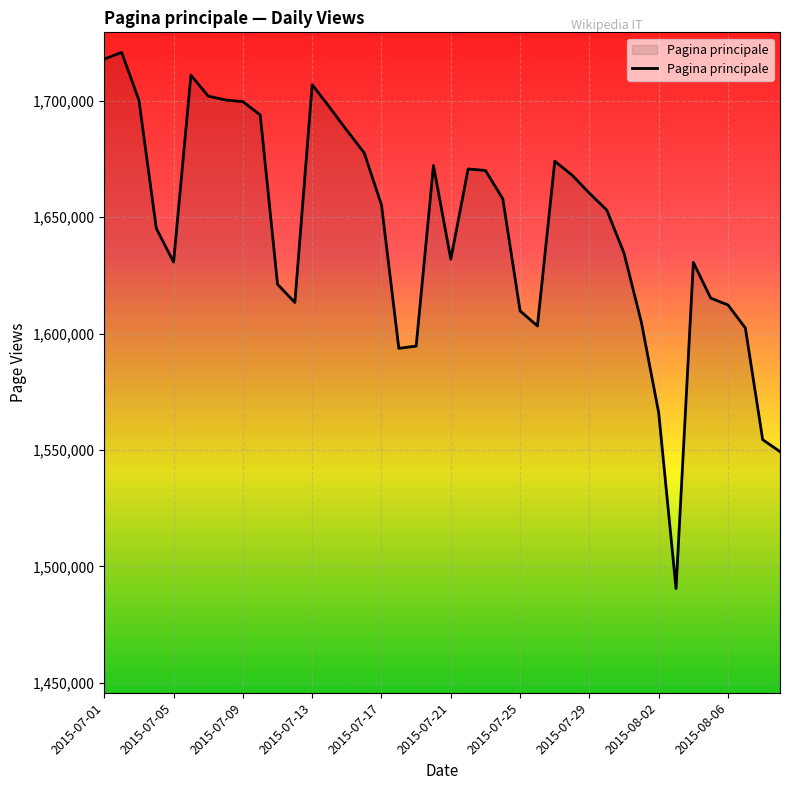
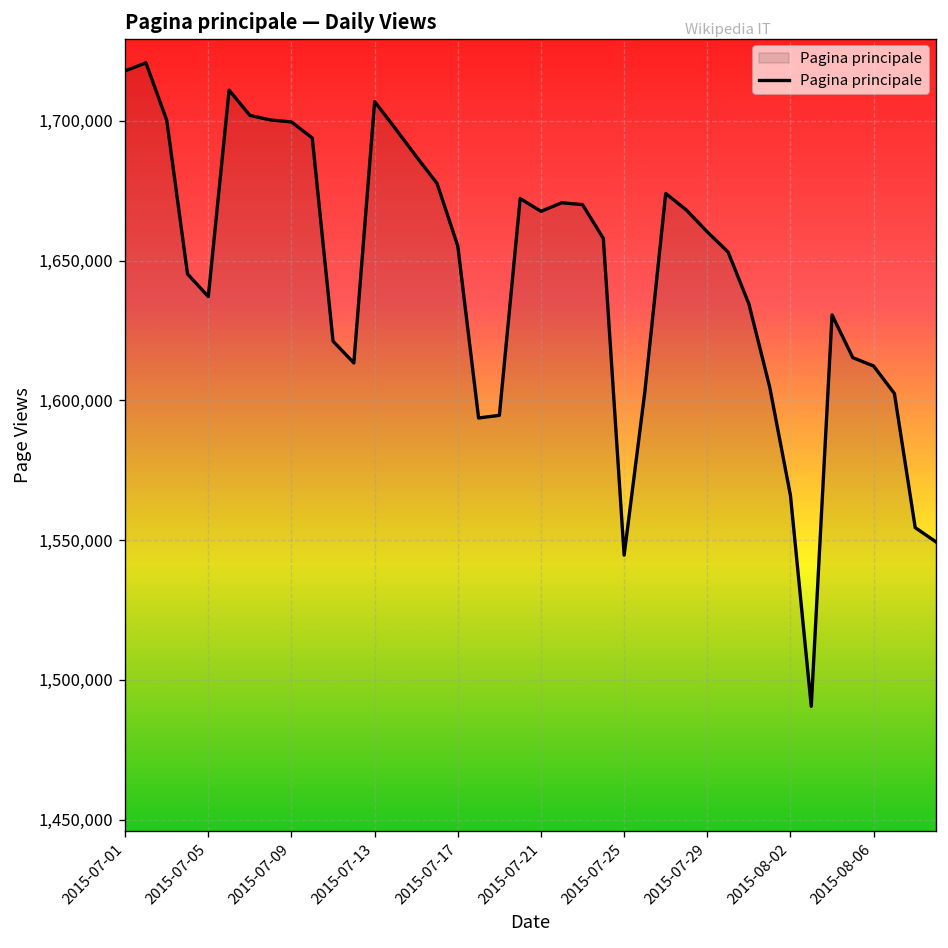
2015-07-05: 1,631,000 -> 1,637,000
2015-07-21: 1,632,000 -> 1,668,000
2015-07-25: 1,610,000 -> 1,545,000
